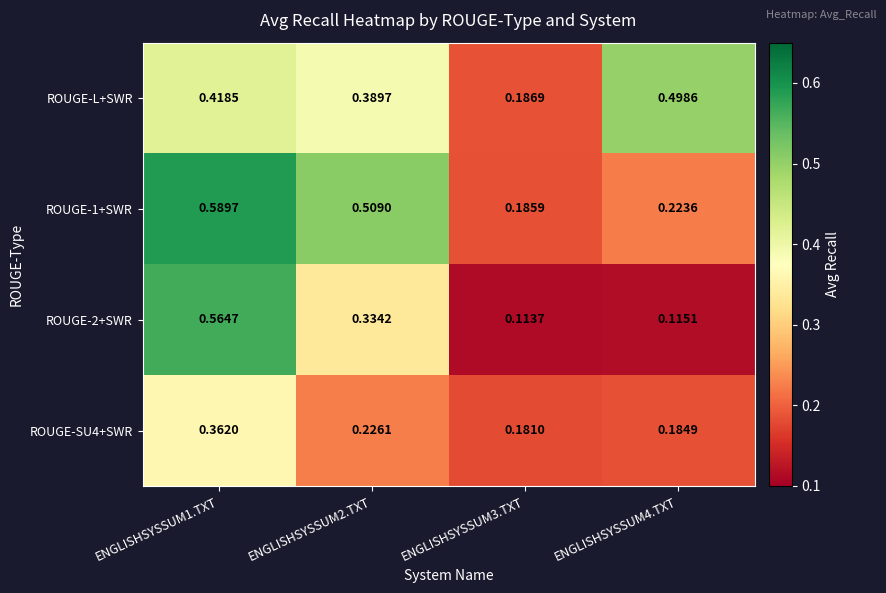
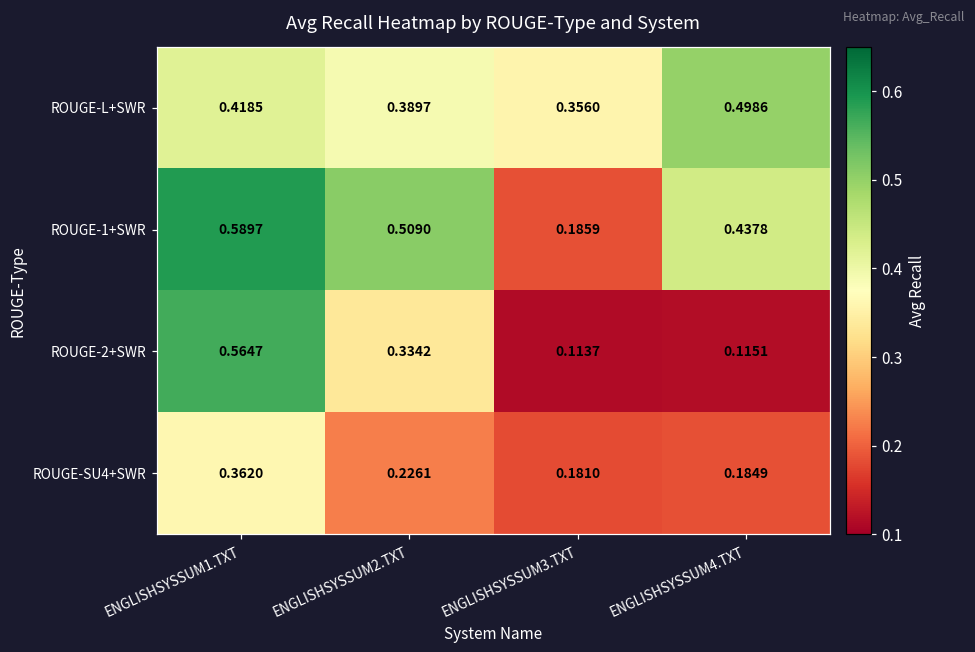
ROUGE-L+SWR, ENGLISHSYSSUM3.TXT: 0.1869 -> 0.3560
ROUGE-1+SWR, ENGLISHSYSSUM4.TXT: 0.2236 -> 0.4378
